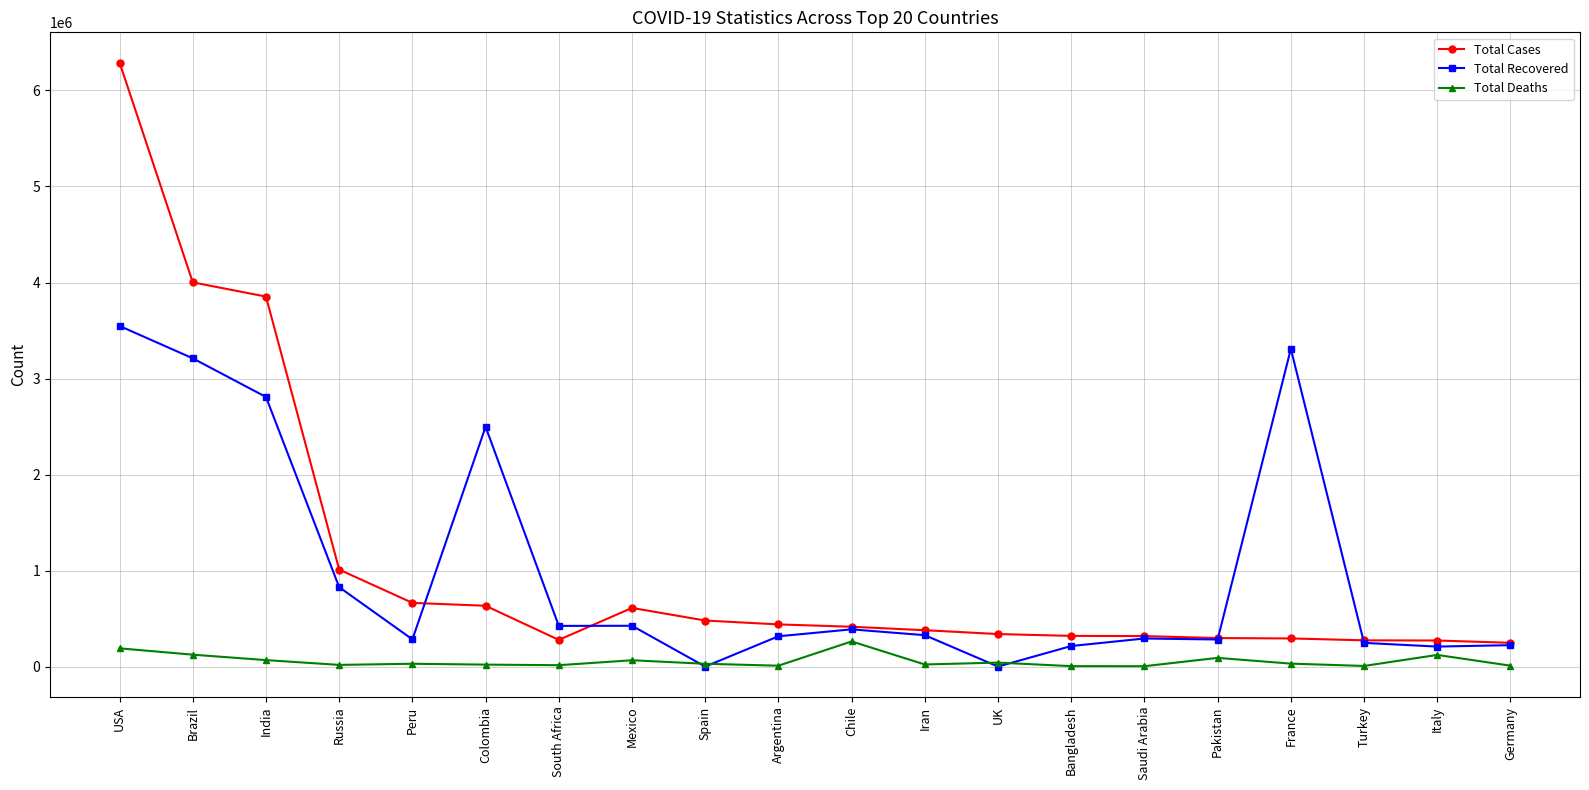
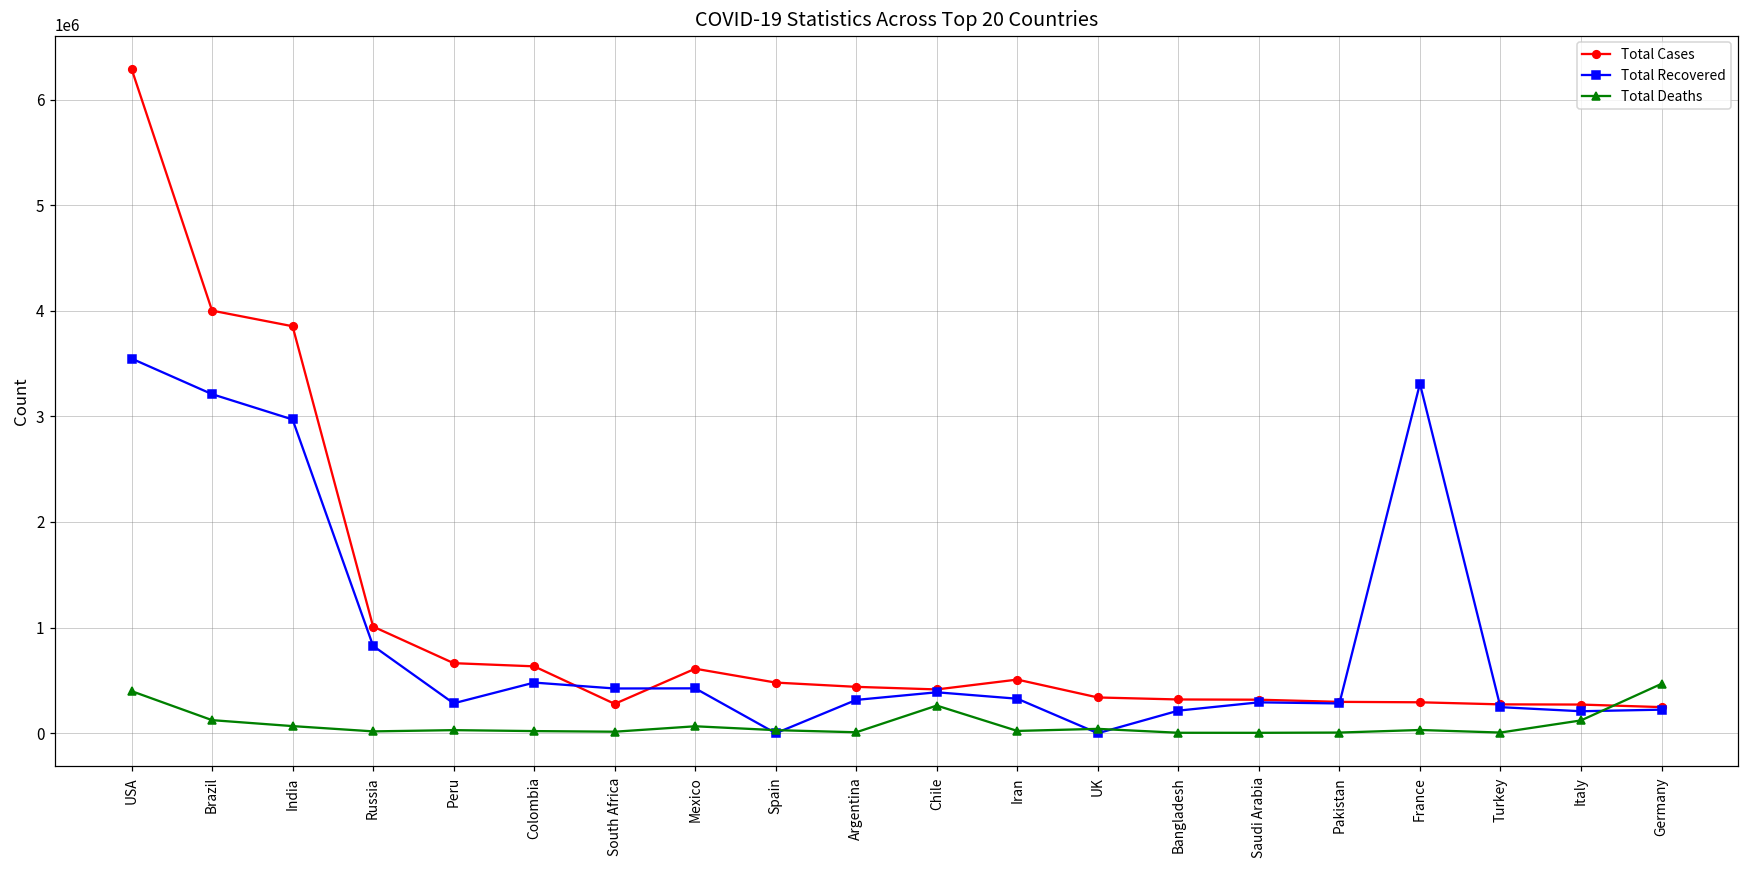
Total Deaths, USA: 200000 -> 400000
Total Recovered, India: 2800000 -> 3000000
Total Recovered, Colombia: 2500000 -> 500000
Total Cases, Iran: 400000 -> 500000
Total Deaths, Pakistan: 100000 -> 0
Total Deaths, Germany: 0 -> 500000
